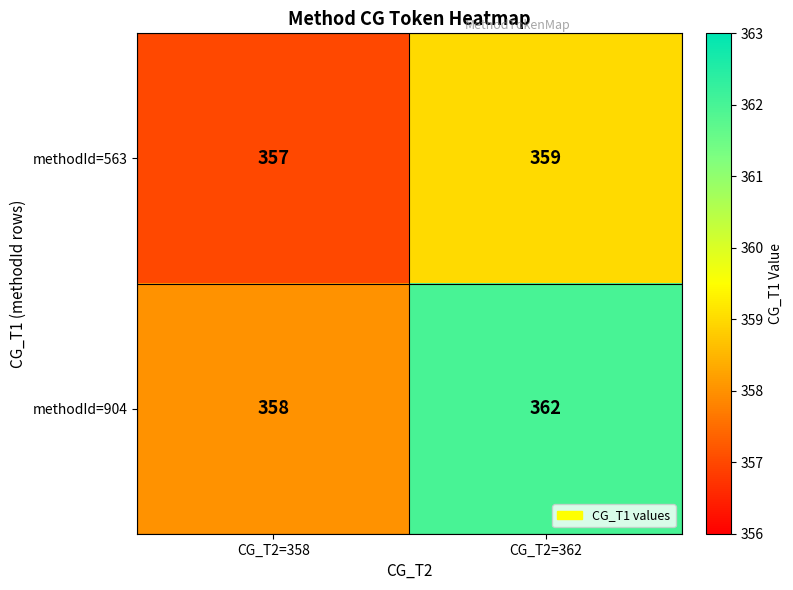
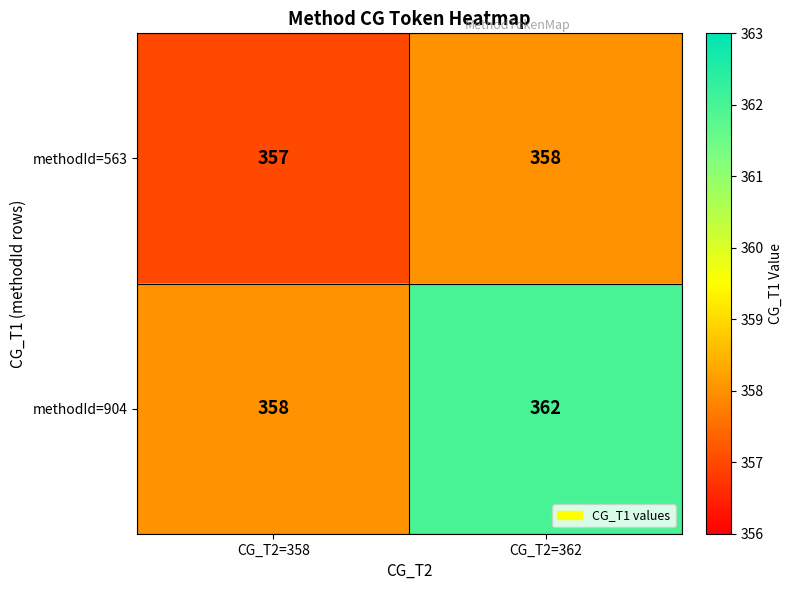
methodId=563, CG_T2=362: 359 -> 358
